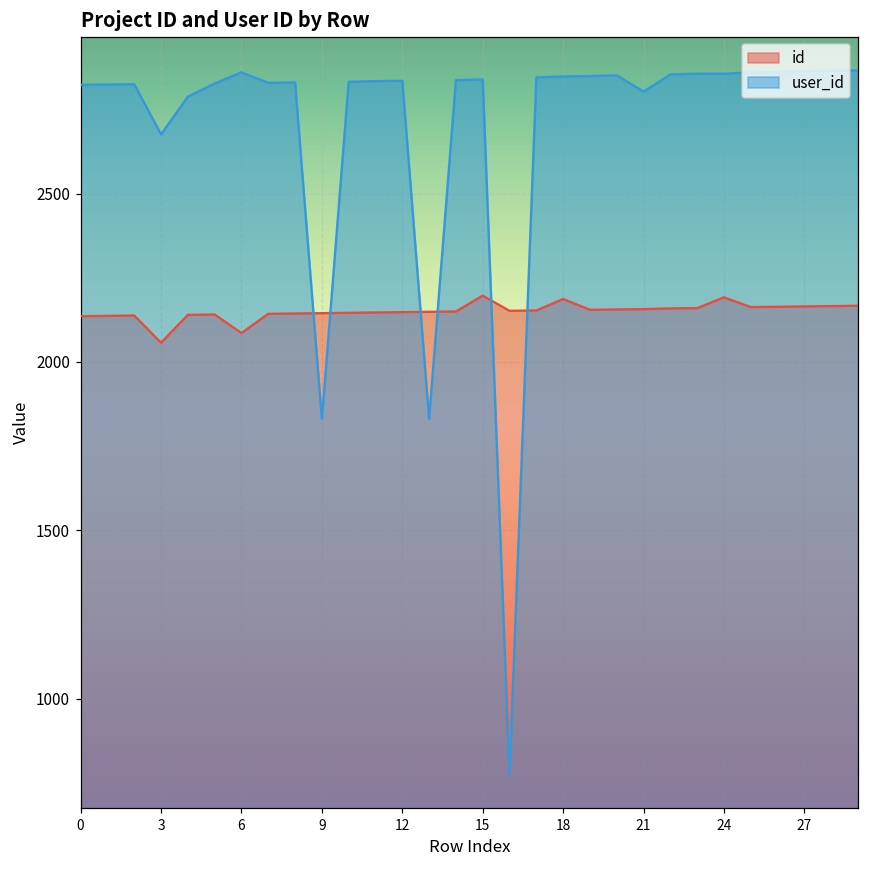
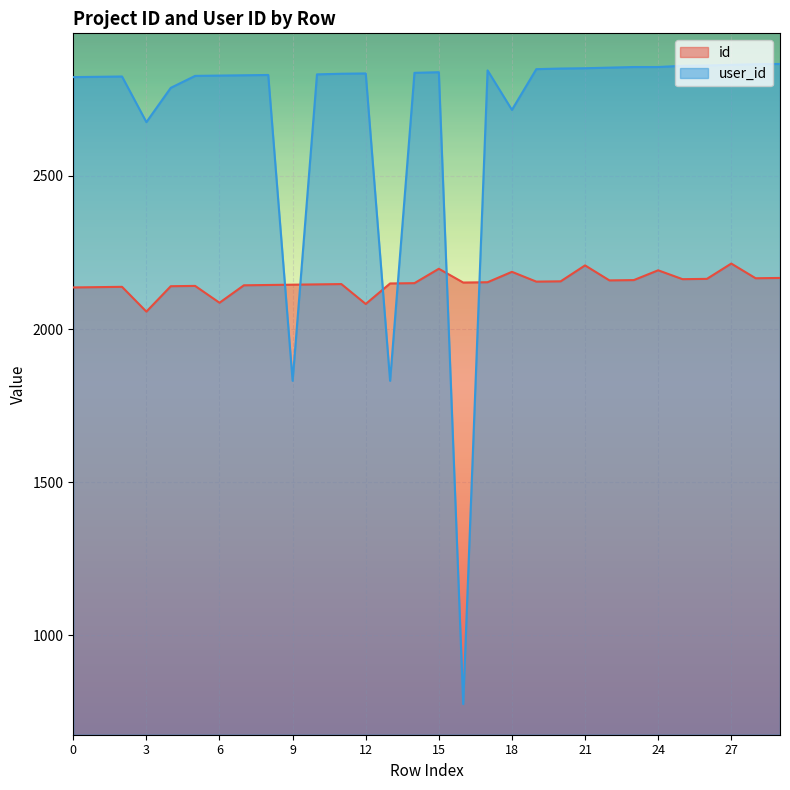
user_id, 6: 2860 -> 2830
id, 12: 2150 -> 2080
user_id, 18: 2850 -> 2720
id, 21: 2160 -> 2210
user_id, 21: 2800 -> 2850
id, 27: 2170 -> 2210
